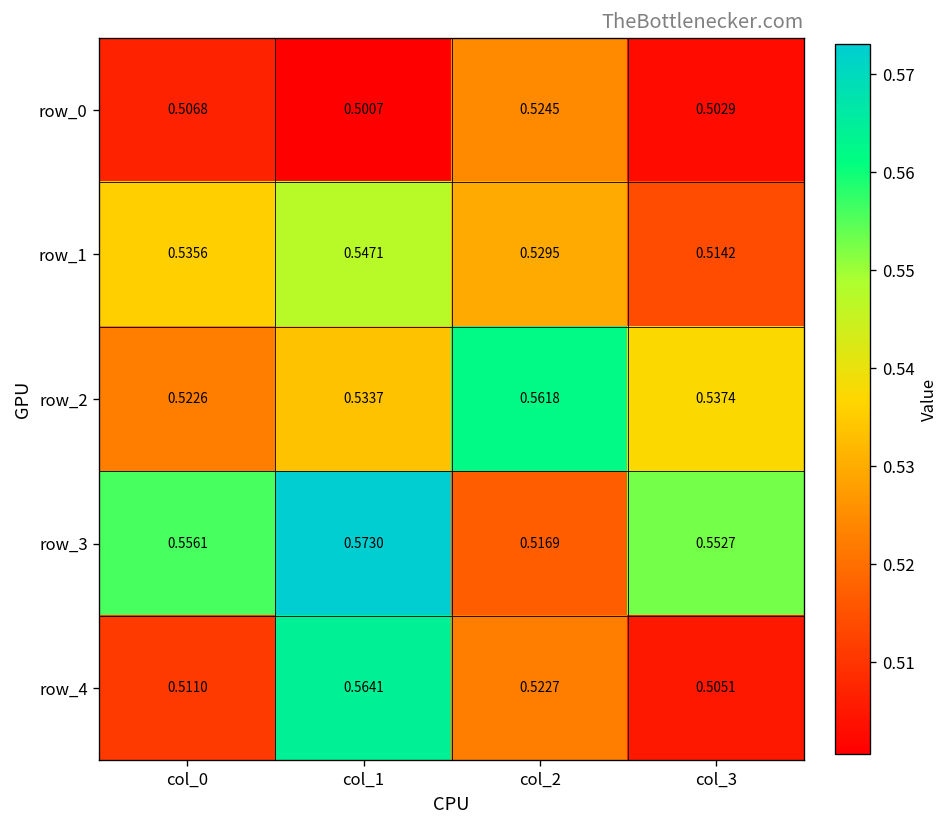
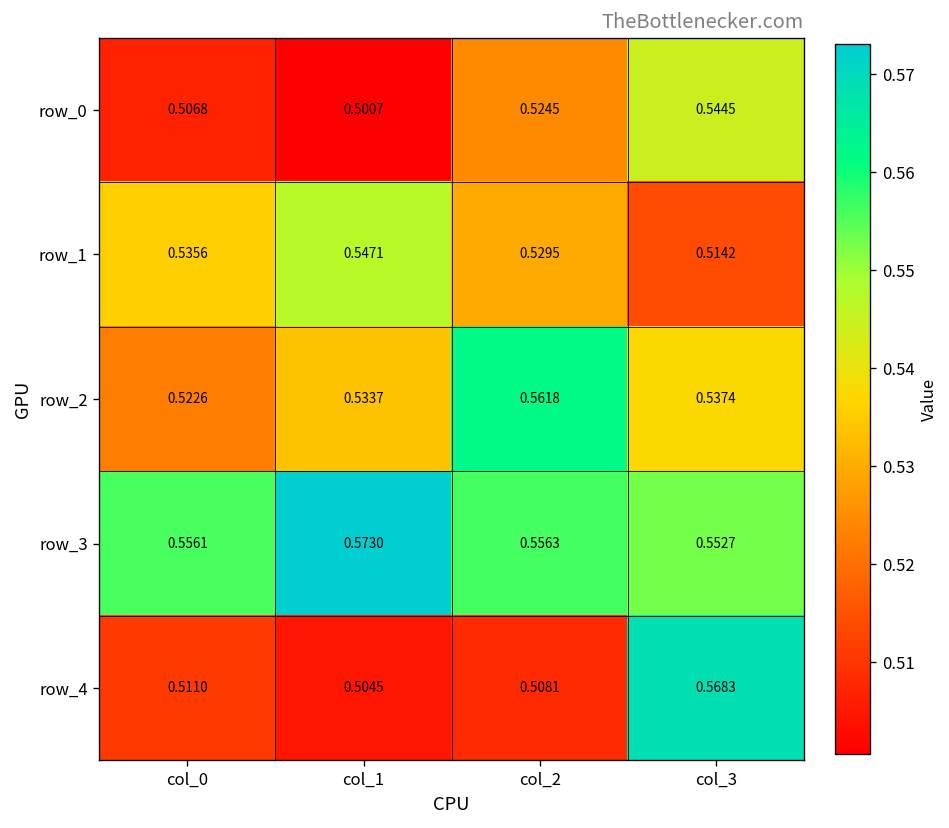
row_0, col_3: 0.5029 -> 0.5445
row_3, col_2: 0.5169 -> 0.5563
row_4, col_1: 0.5641 -> 0.5045
row_4, col_2: 0.5227 -> 0.5081
row_4, col_3: 0.5051 -> 0.5683
